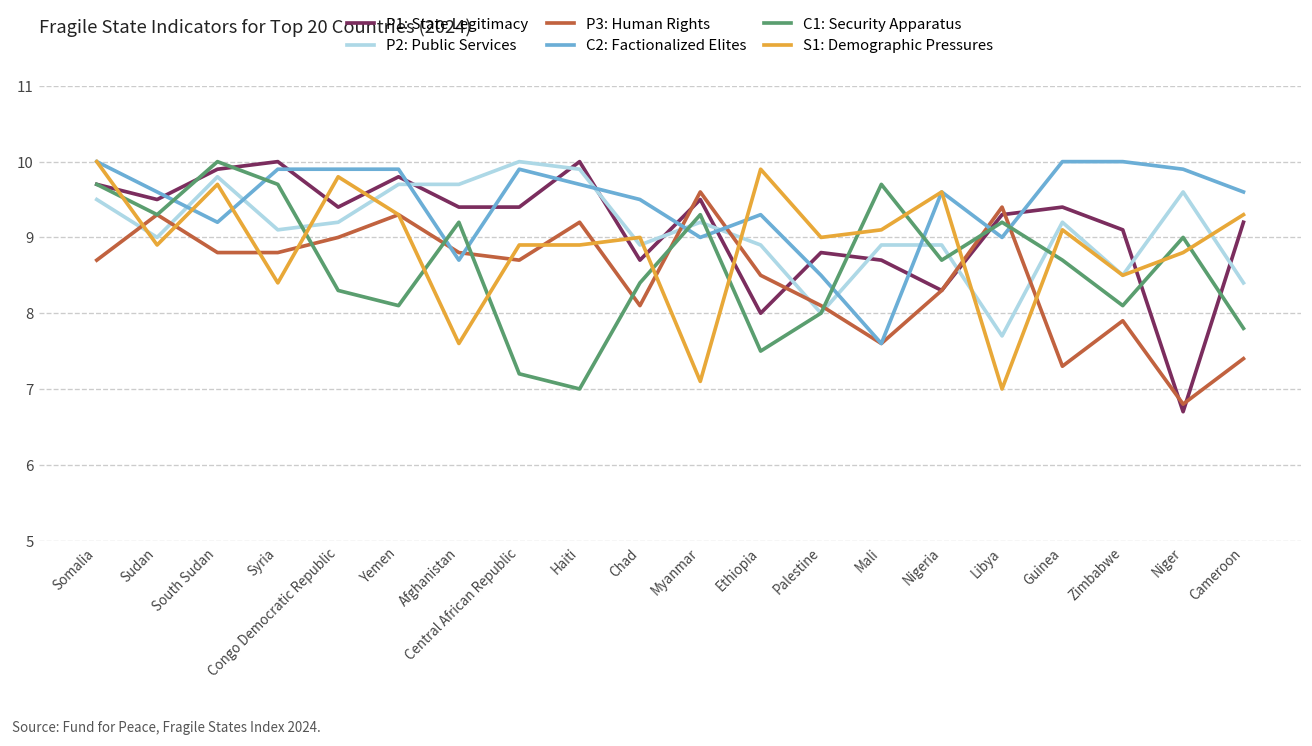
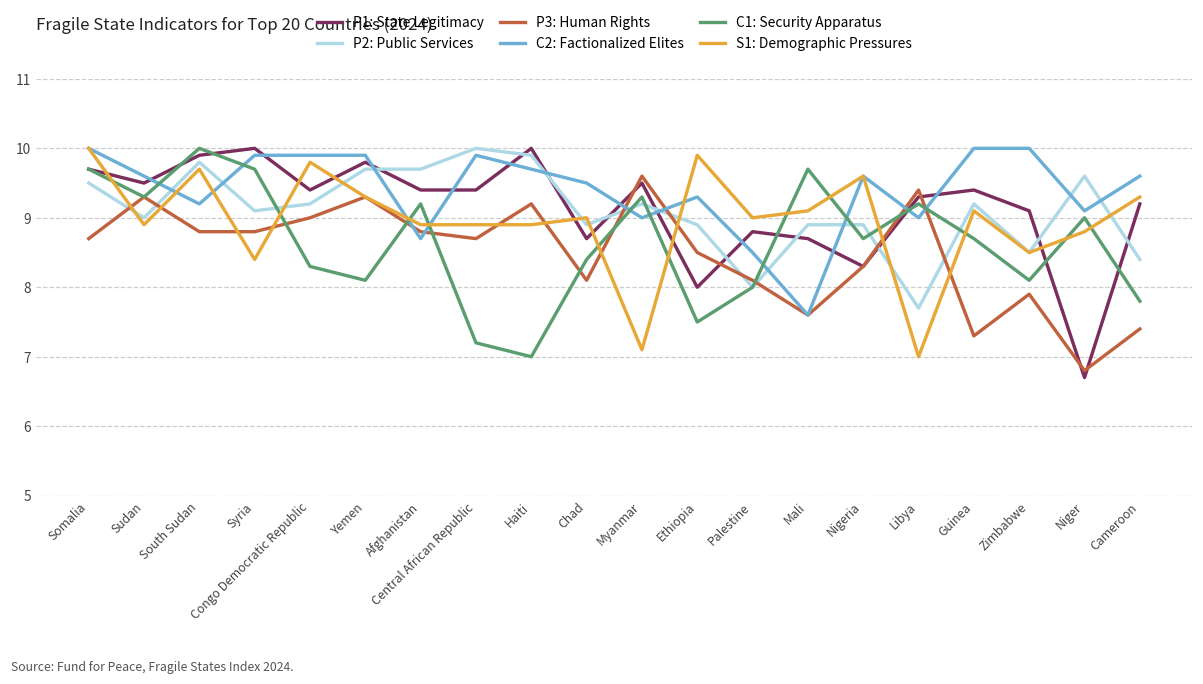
S1: Demographic Pressures, Afghanistan: 7.6 -> 8.9
C2: Factionalized Elites, Niger: 9.9 -> 9.1
